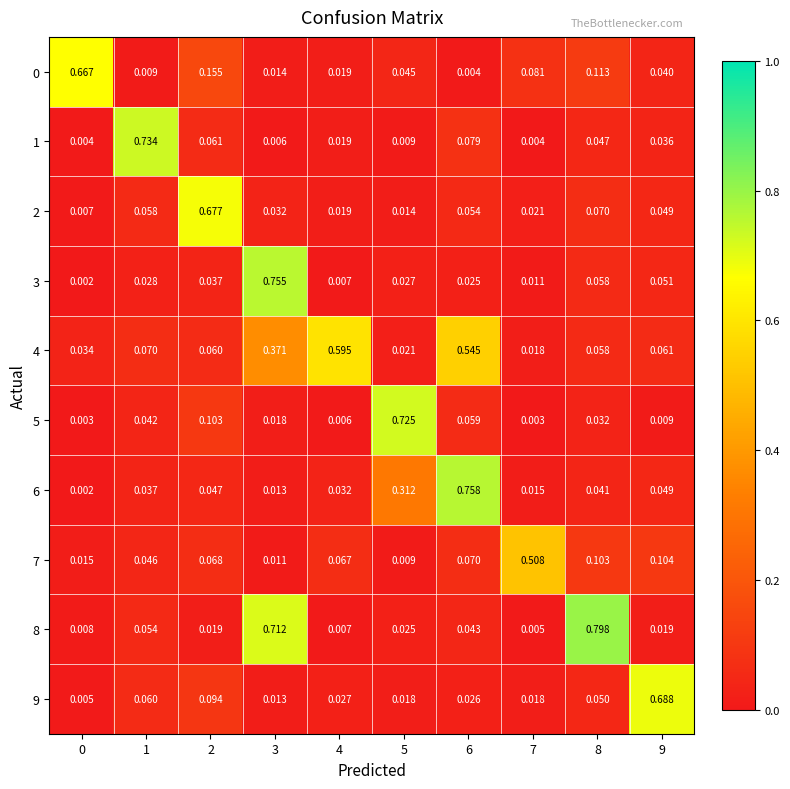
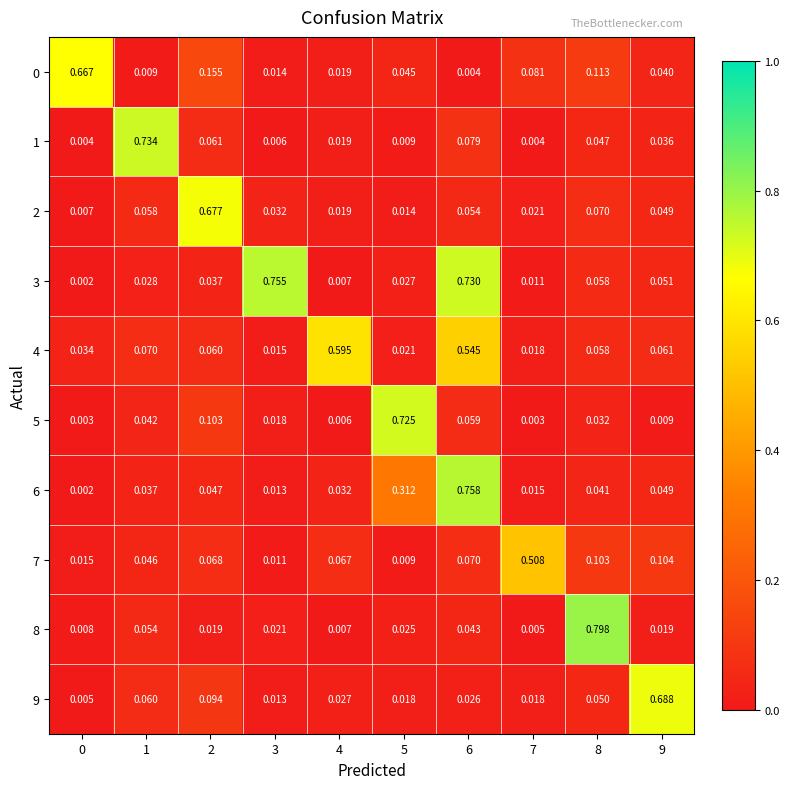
3, 6: 0.025 -> 0.730
4, 3: 0.371 -> 0.015
8, 3: 0.712 -> 0.021
